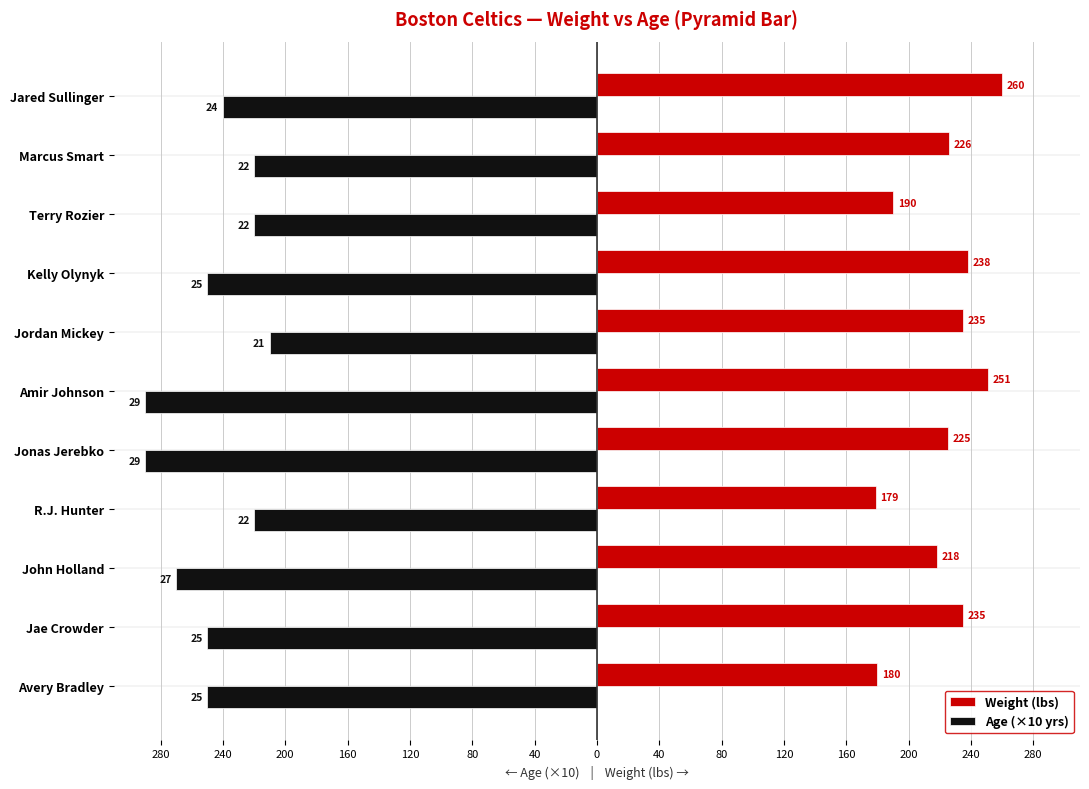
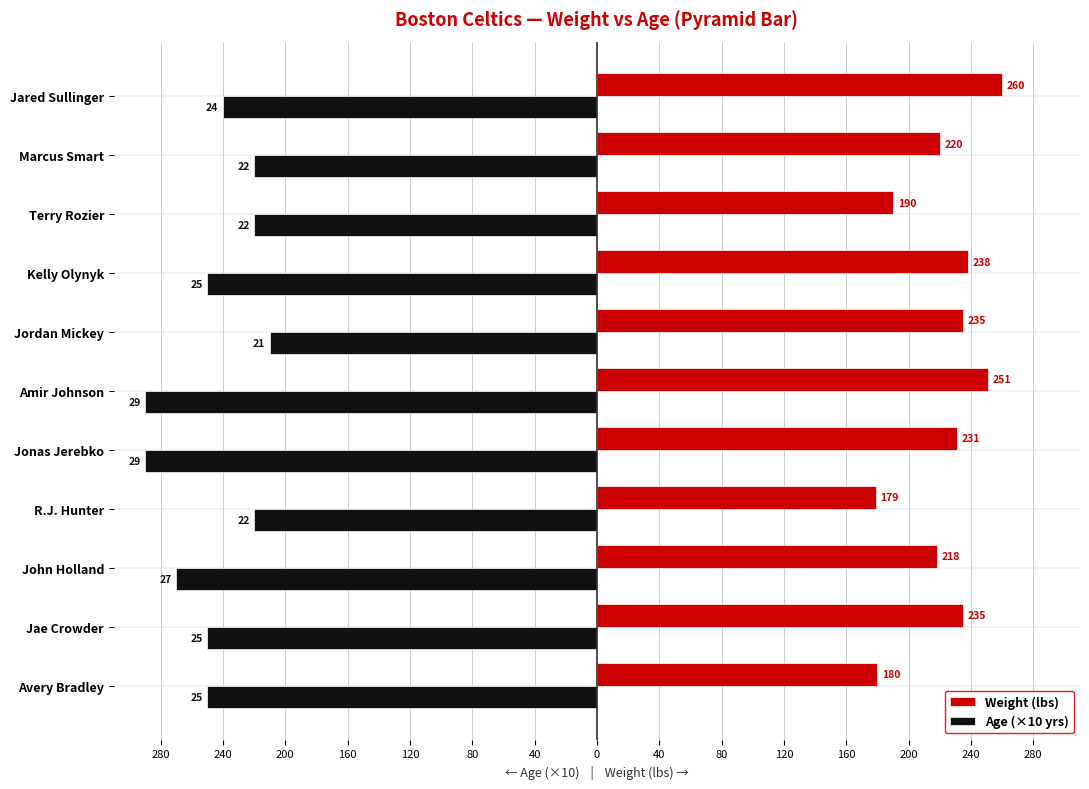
Weight (lbs), Marcus Smart: 226 -> 220
Weight (lbs), Jonas Jerebko: 225 -> 231
